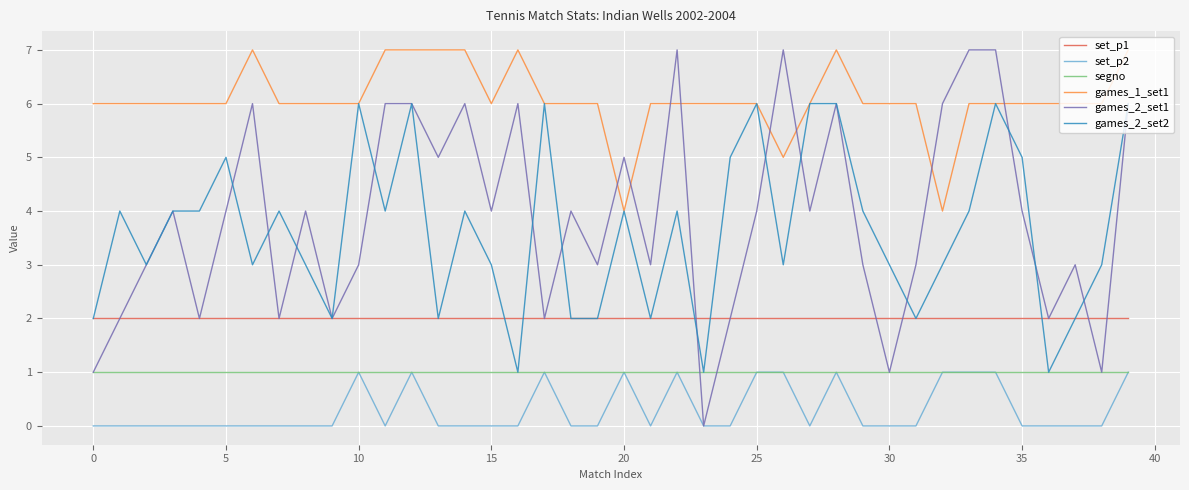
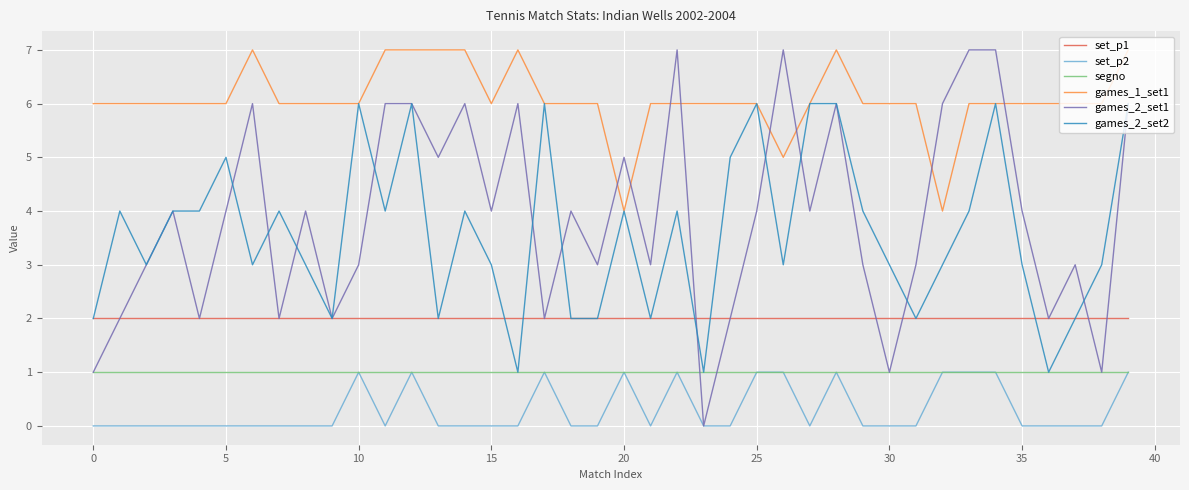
games_2_set2, 35: 5 -> 3
